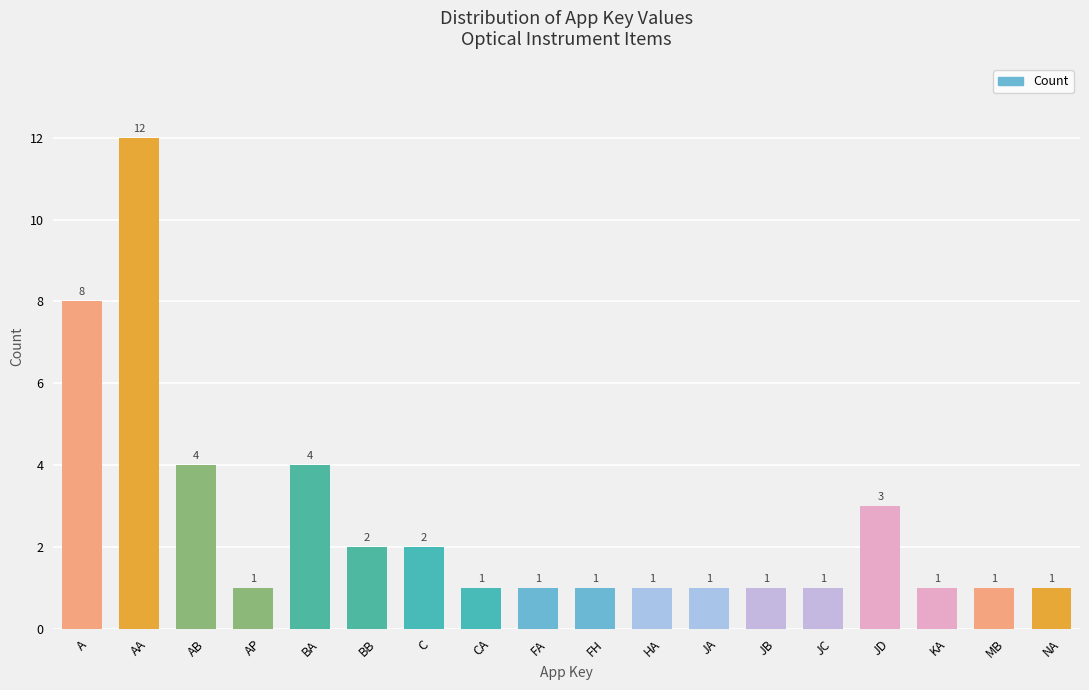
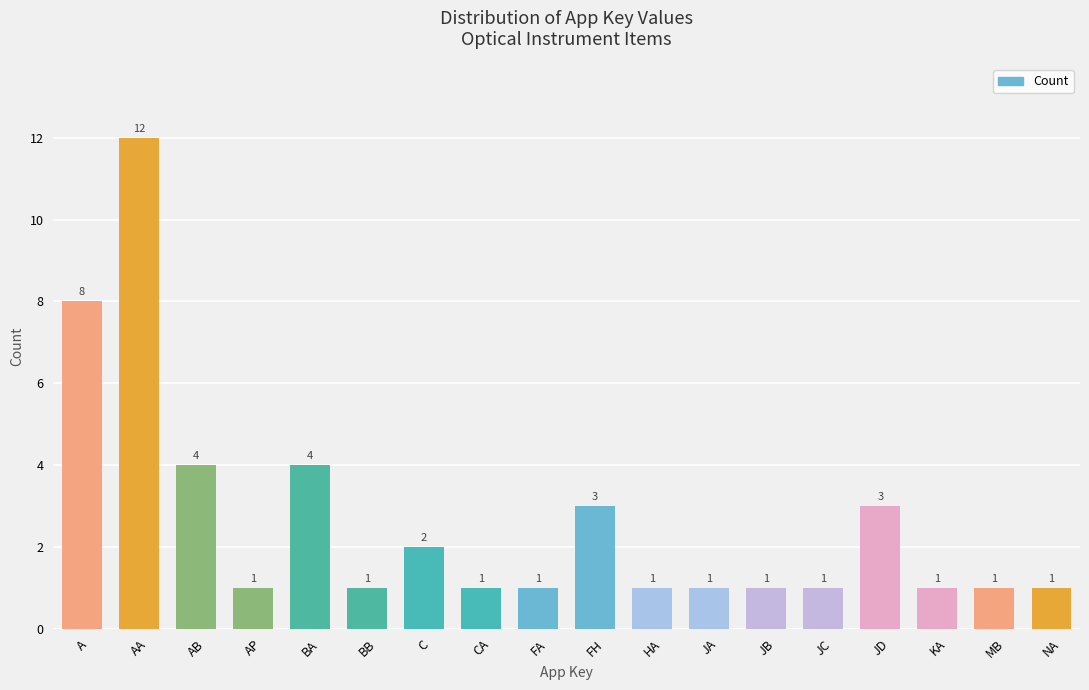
BB: 2 -> 1
FH: 1 -> 3
